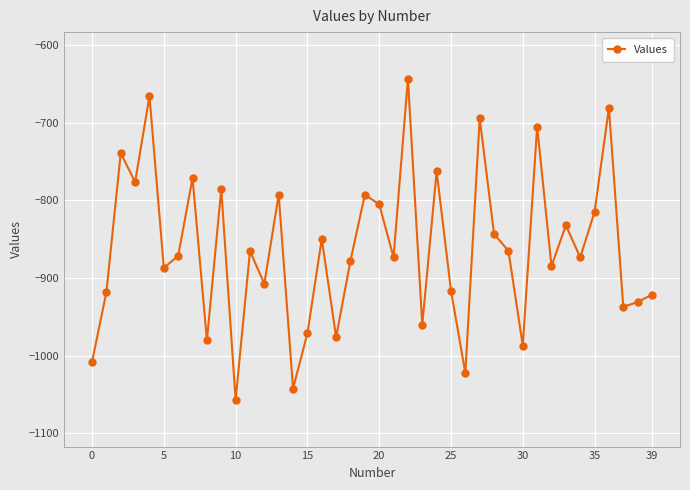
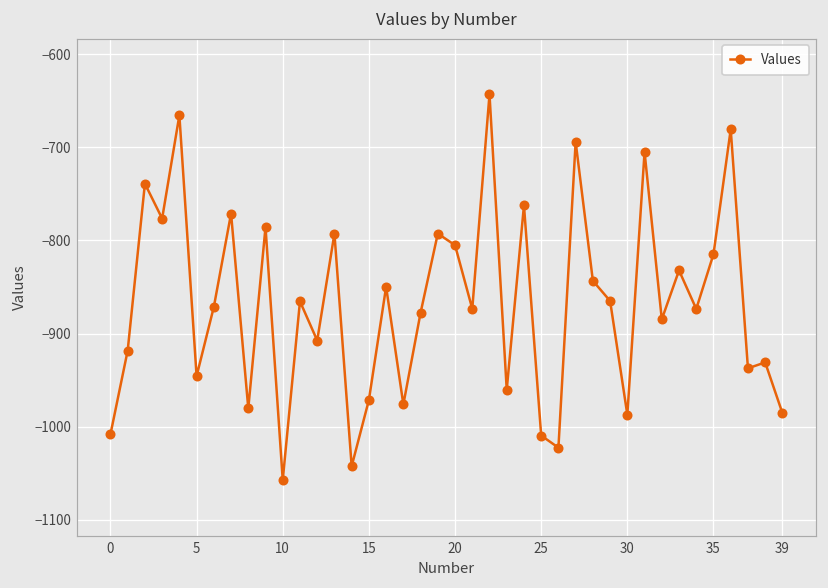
5: -890 -> -950
25: -920 -> -1010
39: -920 -> -990
